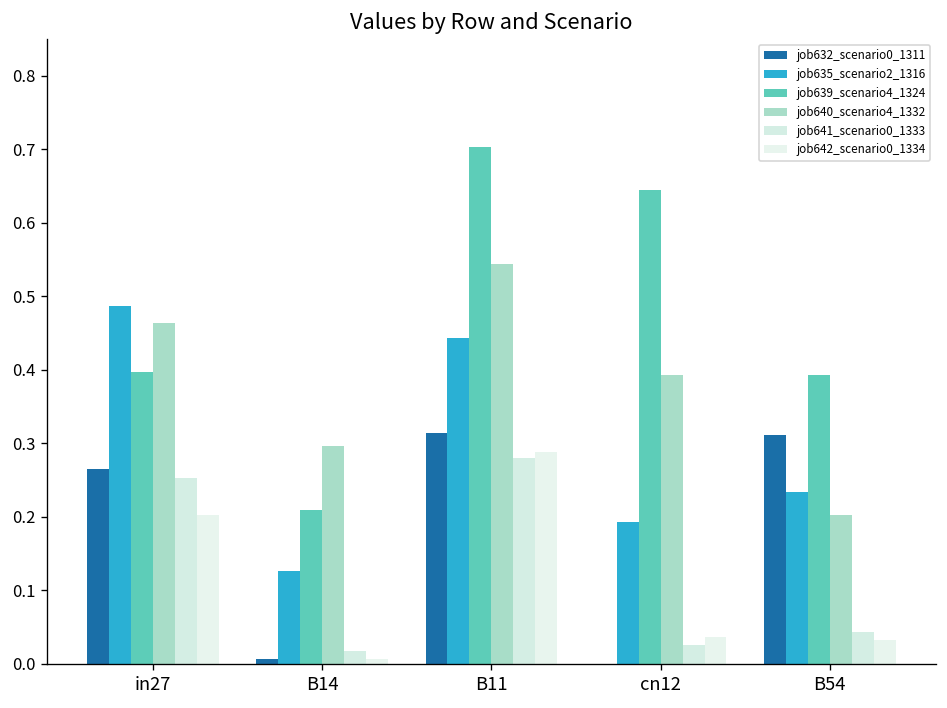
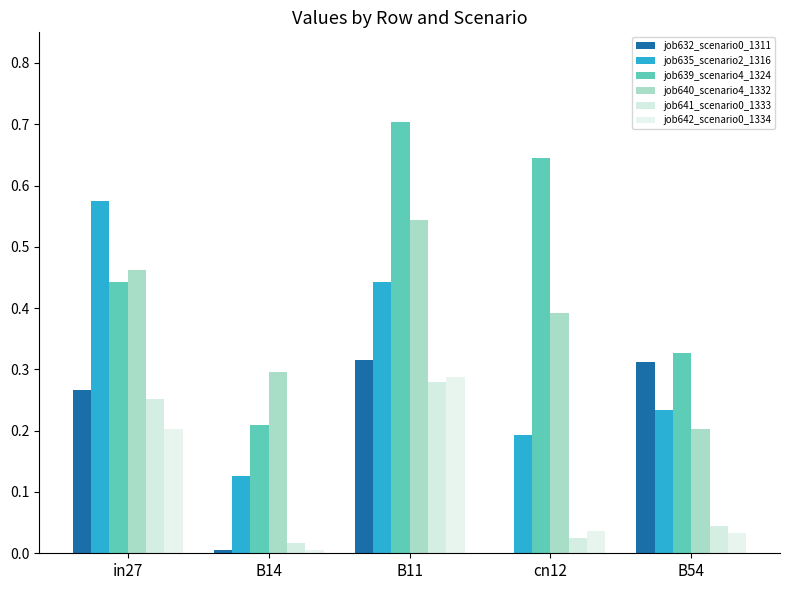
job635_scenario2_1316, in27: 0.49 -> 0.57
job639_scenario4_1324, in27: 0.40 -> 0.44
job639_scenario4_1324, B54: 0.39 -> 0.33
